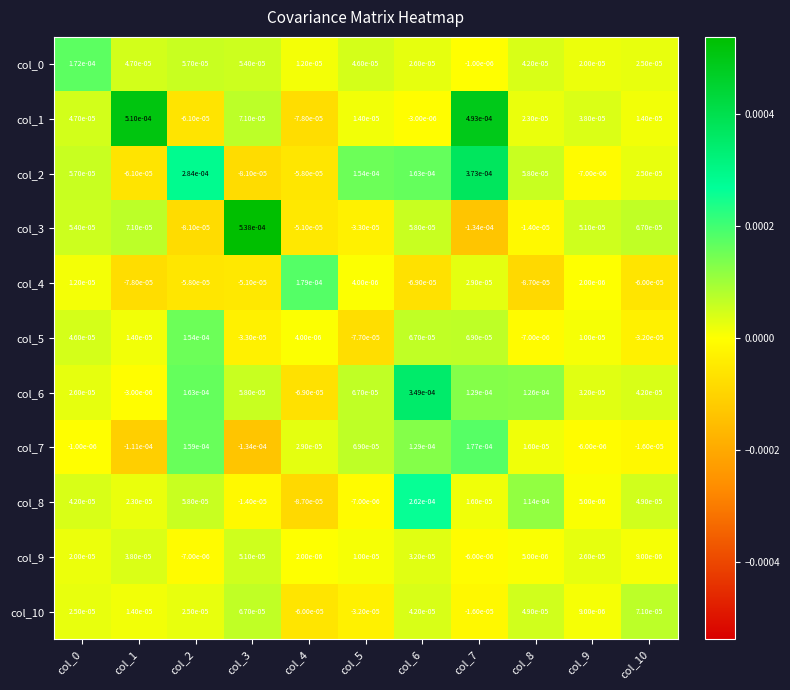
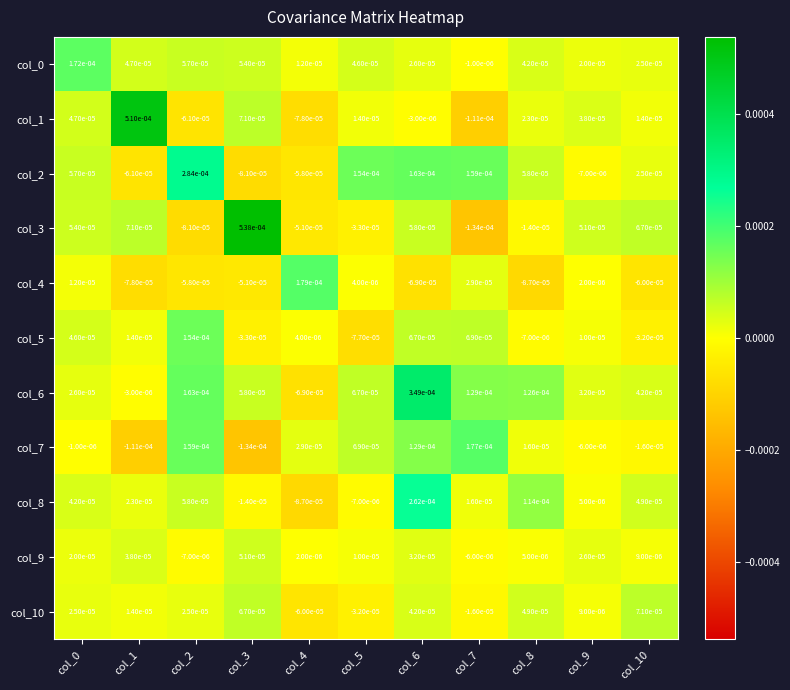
col_1, col_7: 4.93e-04 -> -1.11e-04
col_2, col_7: 3.73e-04 -> 1.59e-04
